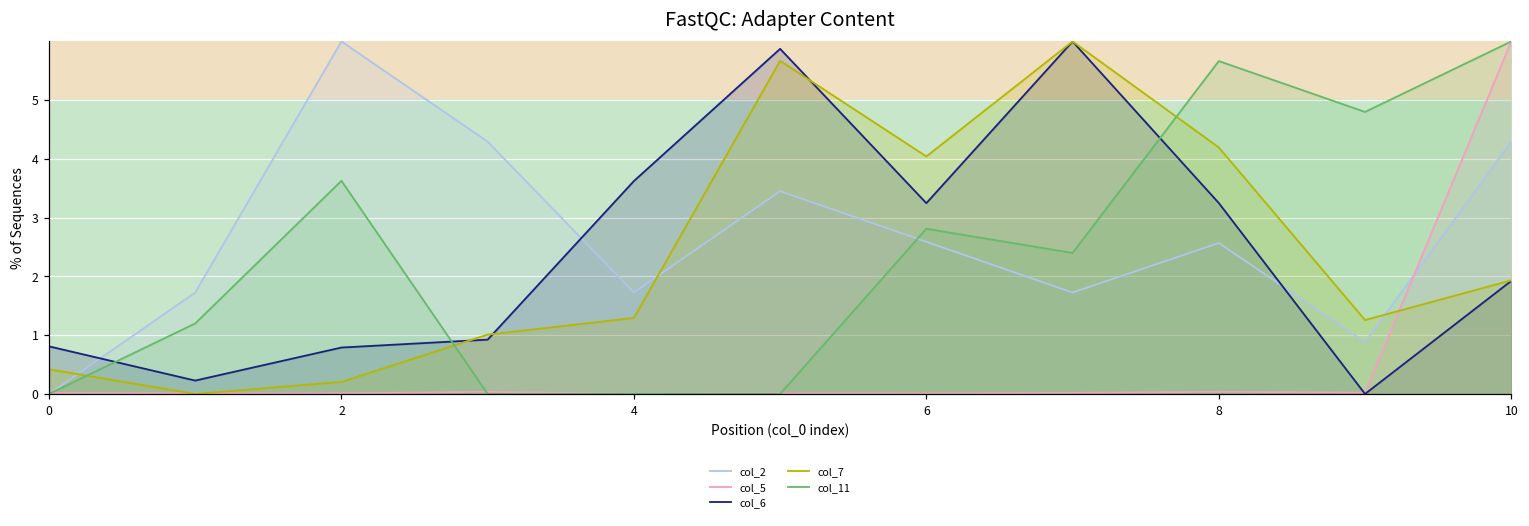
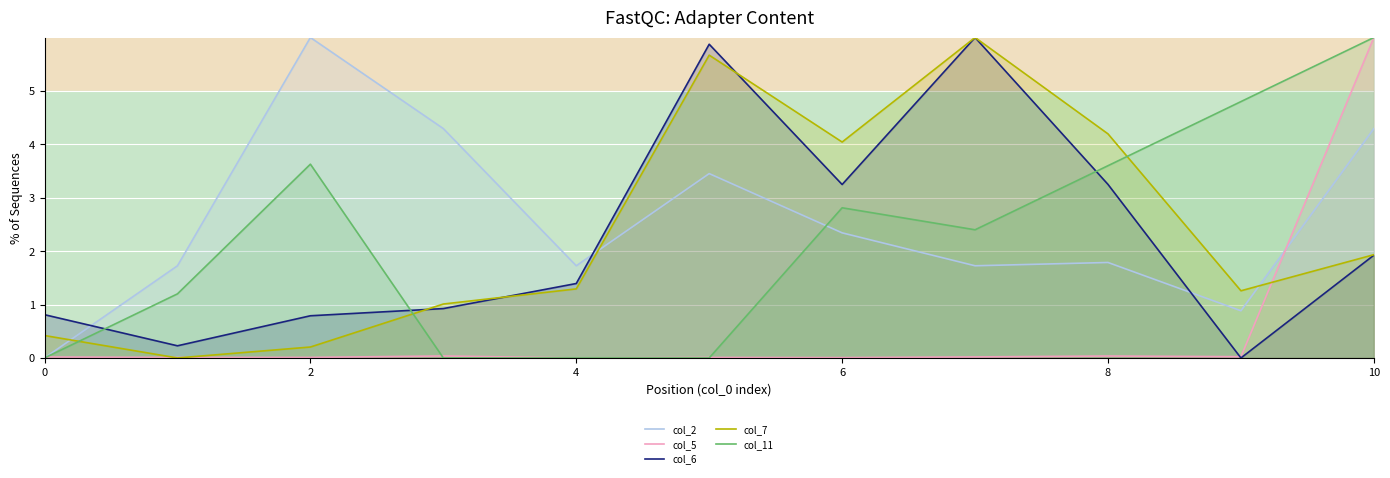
col_6, 4: 3.6 -> 1.4
col_2, 6: 2.6 -> 2.3
col_2, 8: 2.6 -> 1.8
col_11, 8: 5.7 -> 3.6
